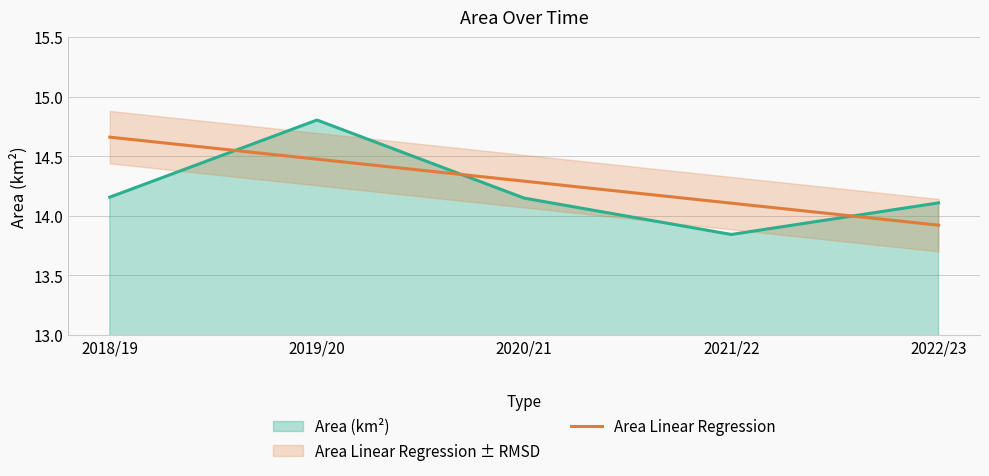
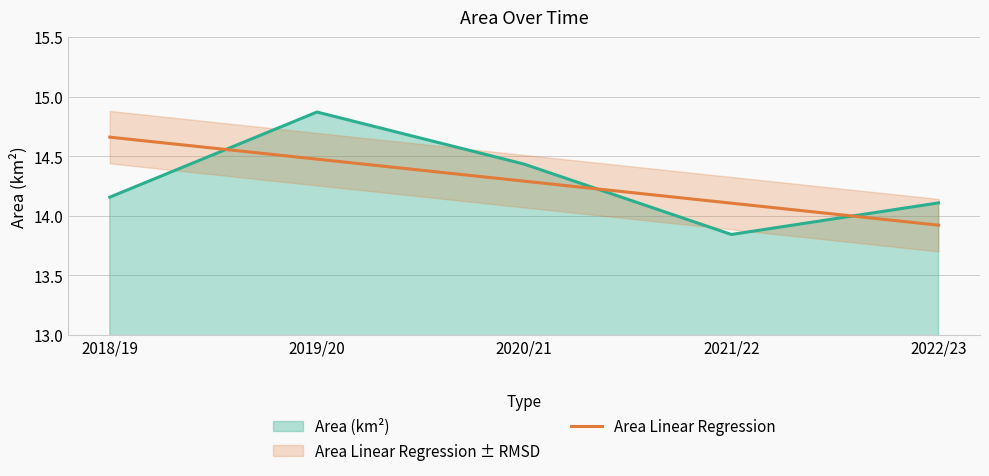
Area (km²), 2019/20: 14.80 -> 14.87
Area (km²), 2020/21: 14.15 -> 14.43
